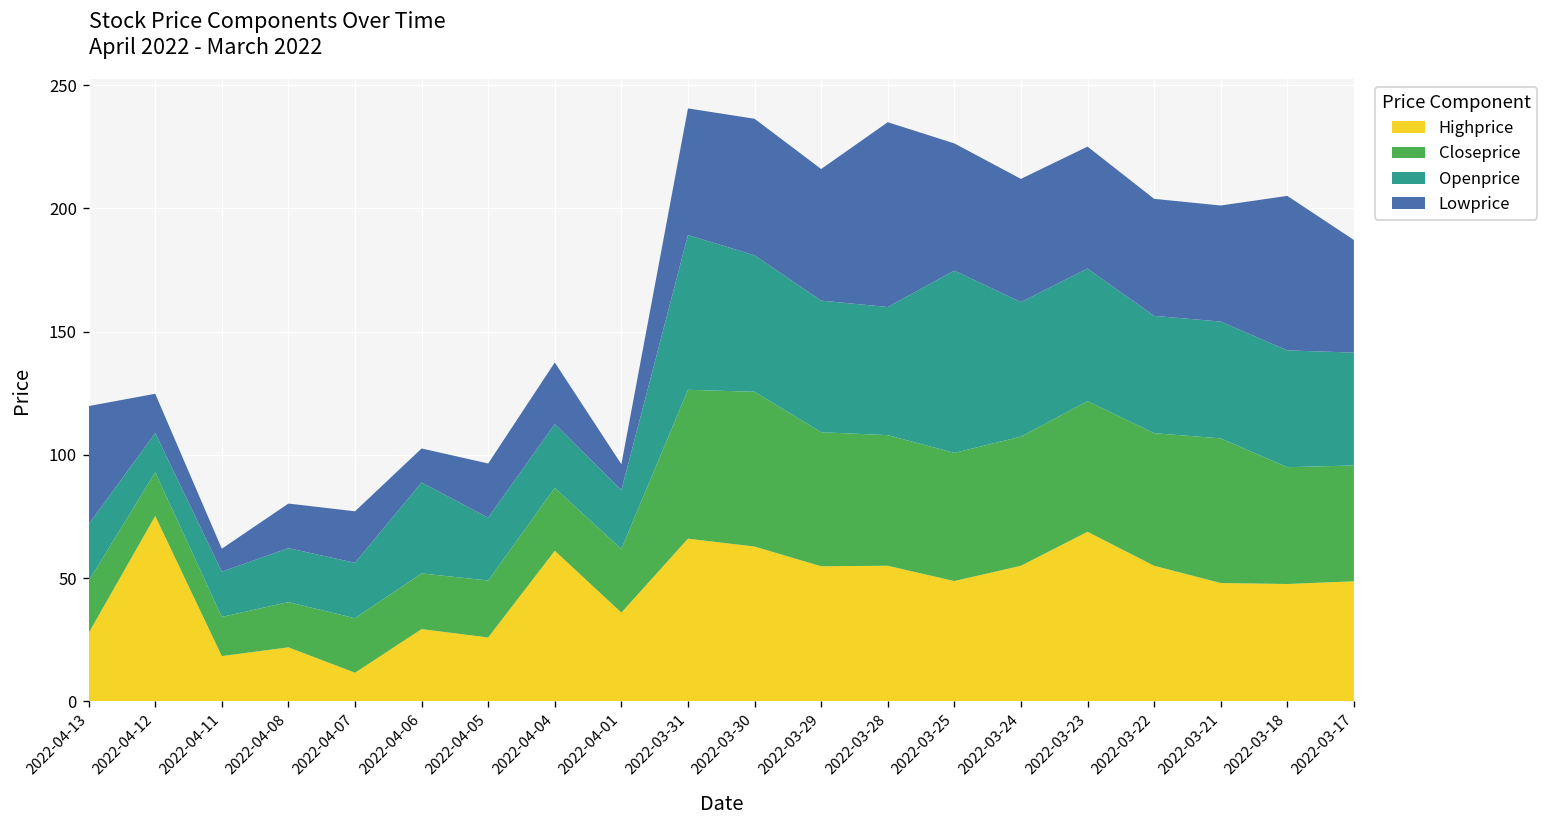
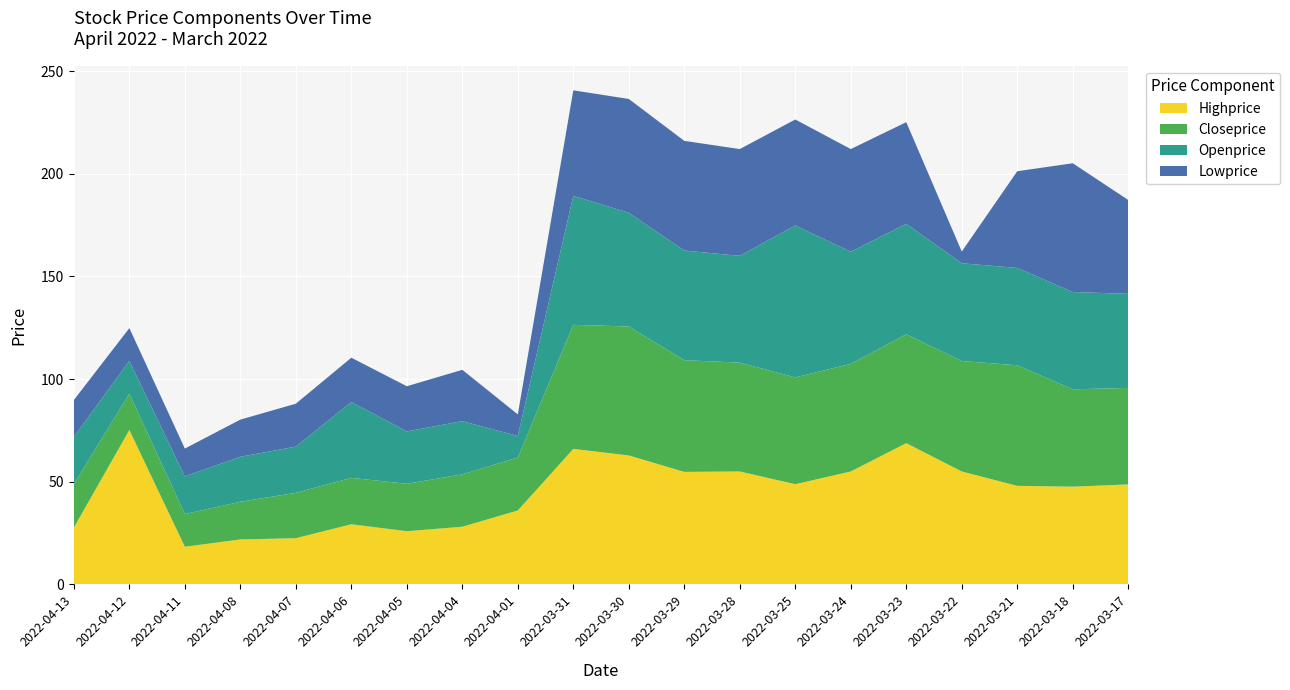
Lowprice, 2022-04-13: 48 -> 18
Lowprice, 2022-04-11: 9 -> 14
Highprice, 2022-04-07: 12 -> 23
Lowprice, 2022-04-06: 14 -> 22
Highprice, 2022-04-04: 61 -> 28
Openprice, 2022-04-01: 24 -> 11
Lowprice, 2022-03-28: 75 -> 52
Lowprice, 2022-03-22: 48 -> 6
